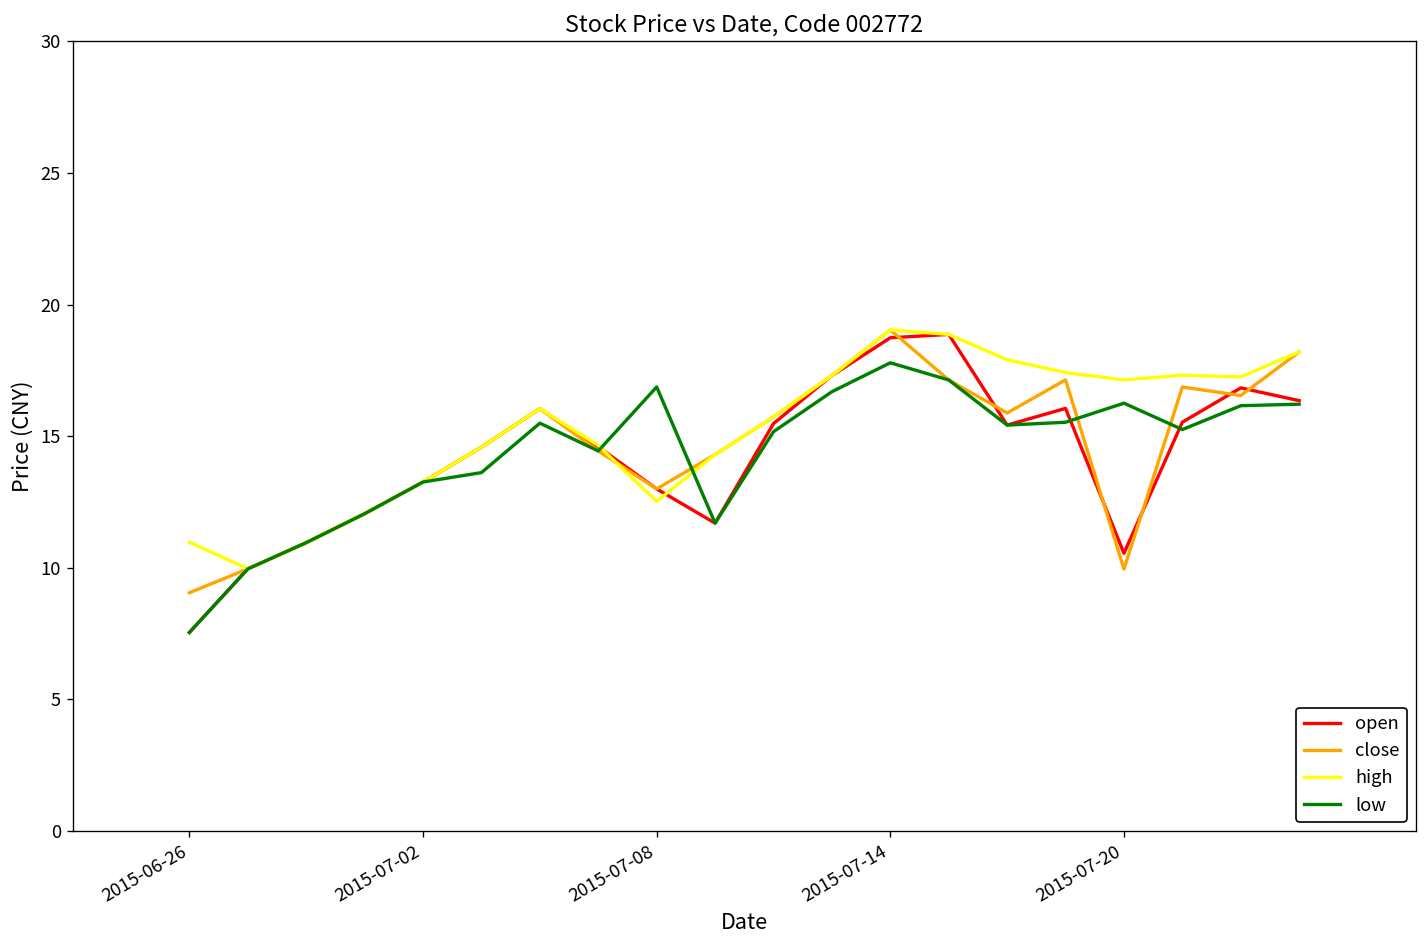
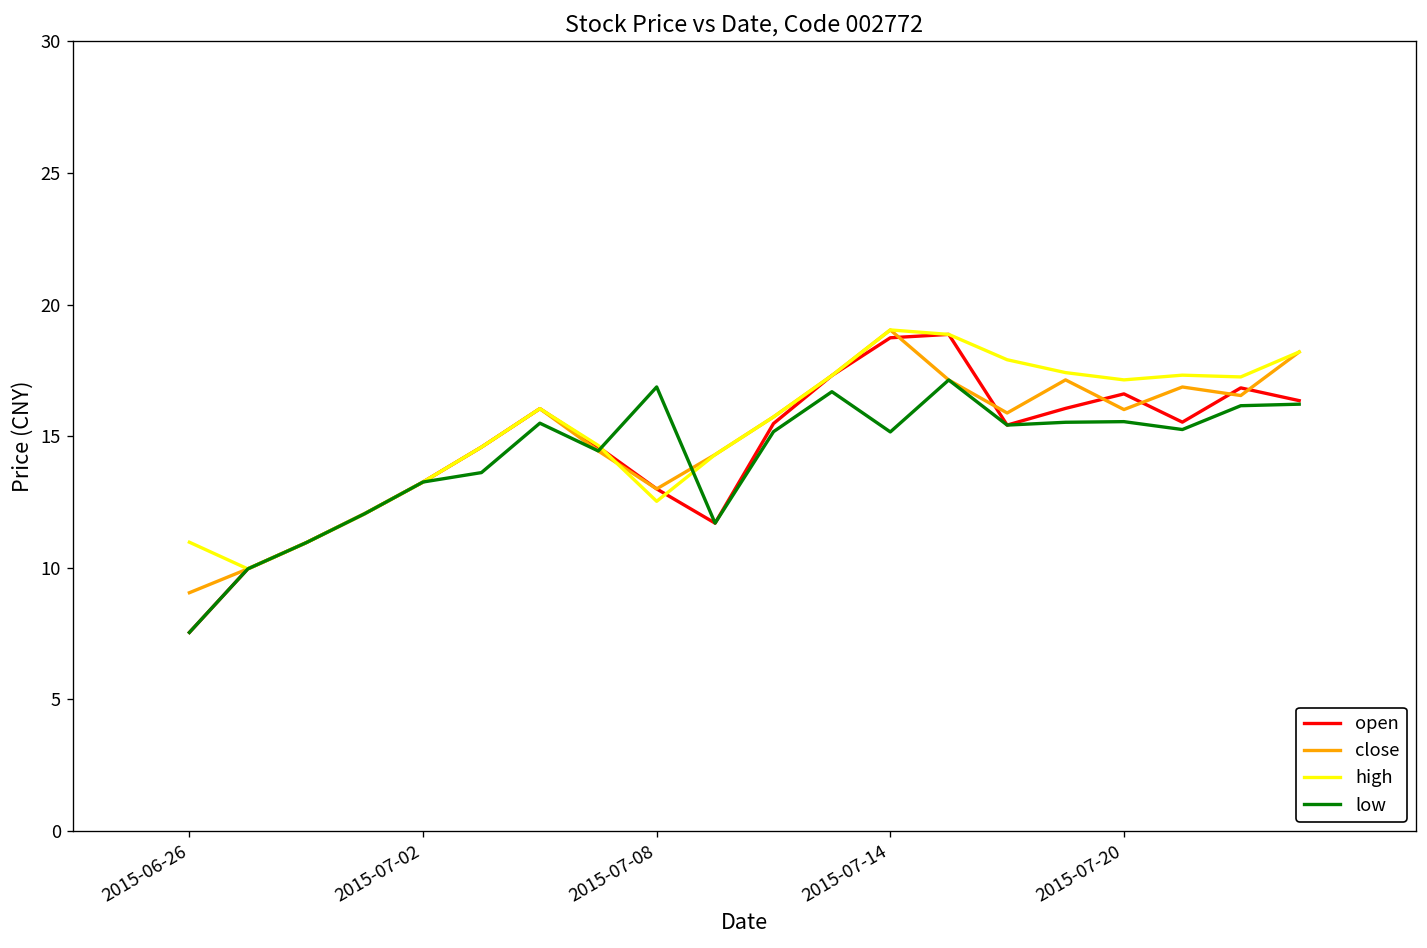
low, 2015-07-14: 17.8 -> 15.2
open, 2015-07-20: 10.6 -> 16.6
close, 2015-07-20: 10.0 -> 16.0
low, 2015-07-20: 16.3 -> 15.6
